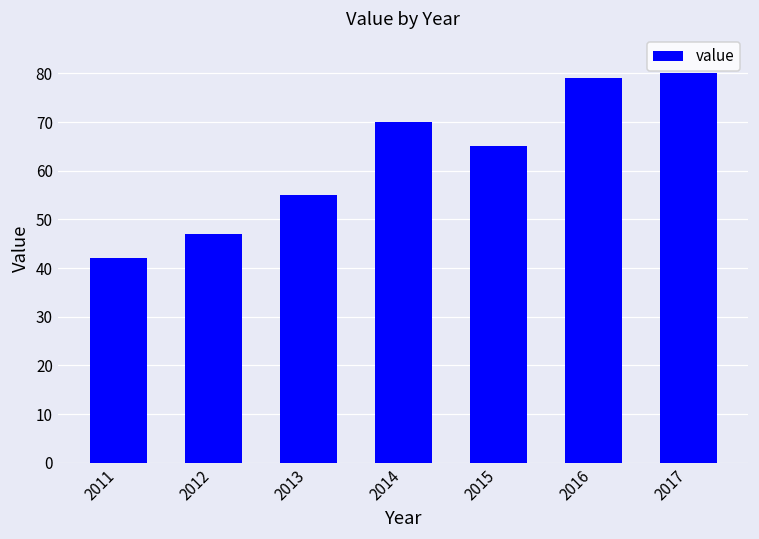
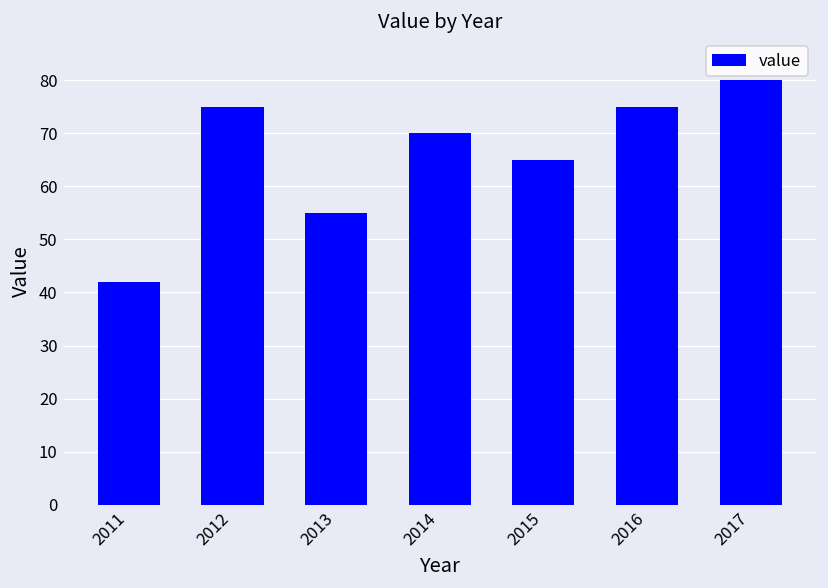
2012: 47 -> 75
2016: 79 -> 75
